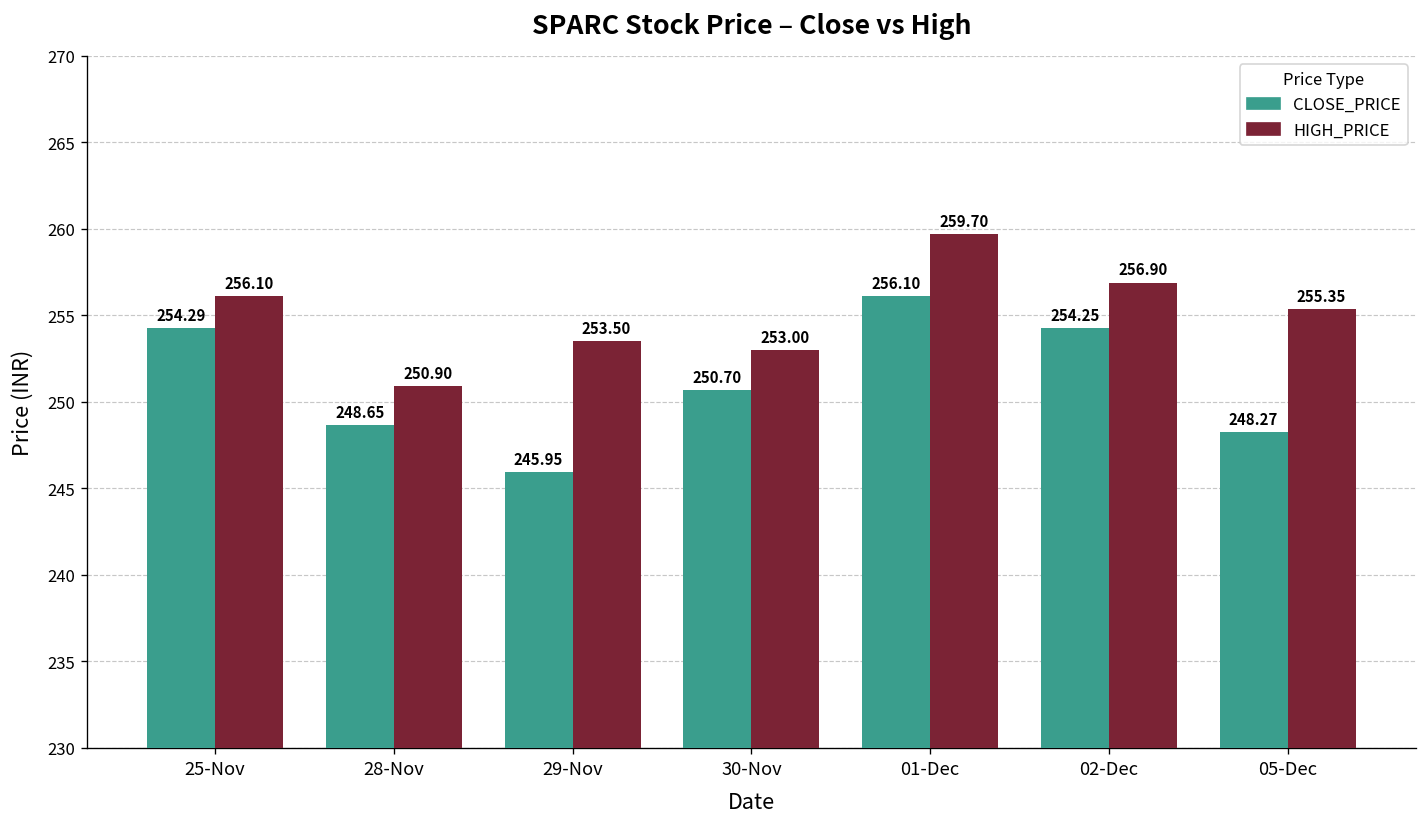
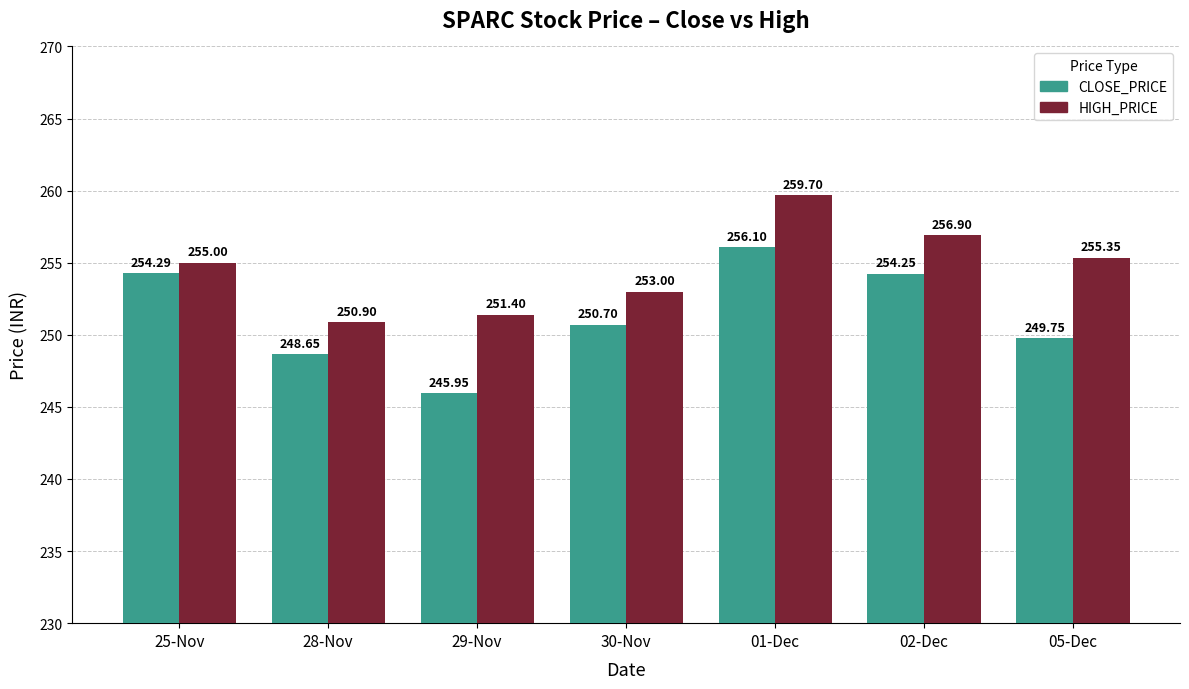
HIGH_PRICE, 25-Nov: 256.10 -> 255.00
HIGH_PRICE, 29-Nov: 253.50 -> 251.40
CLOSE_PRICE, 05-Dec: 248.27 -> 249.75
